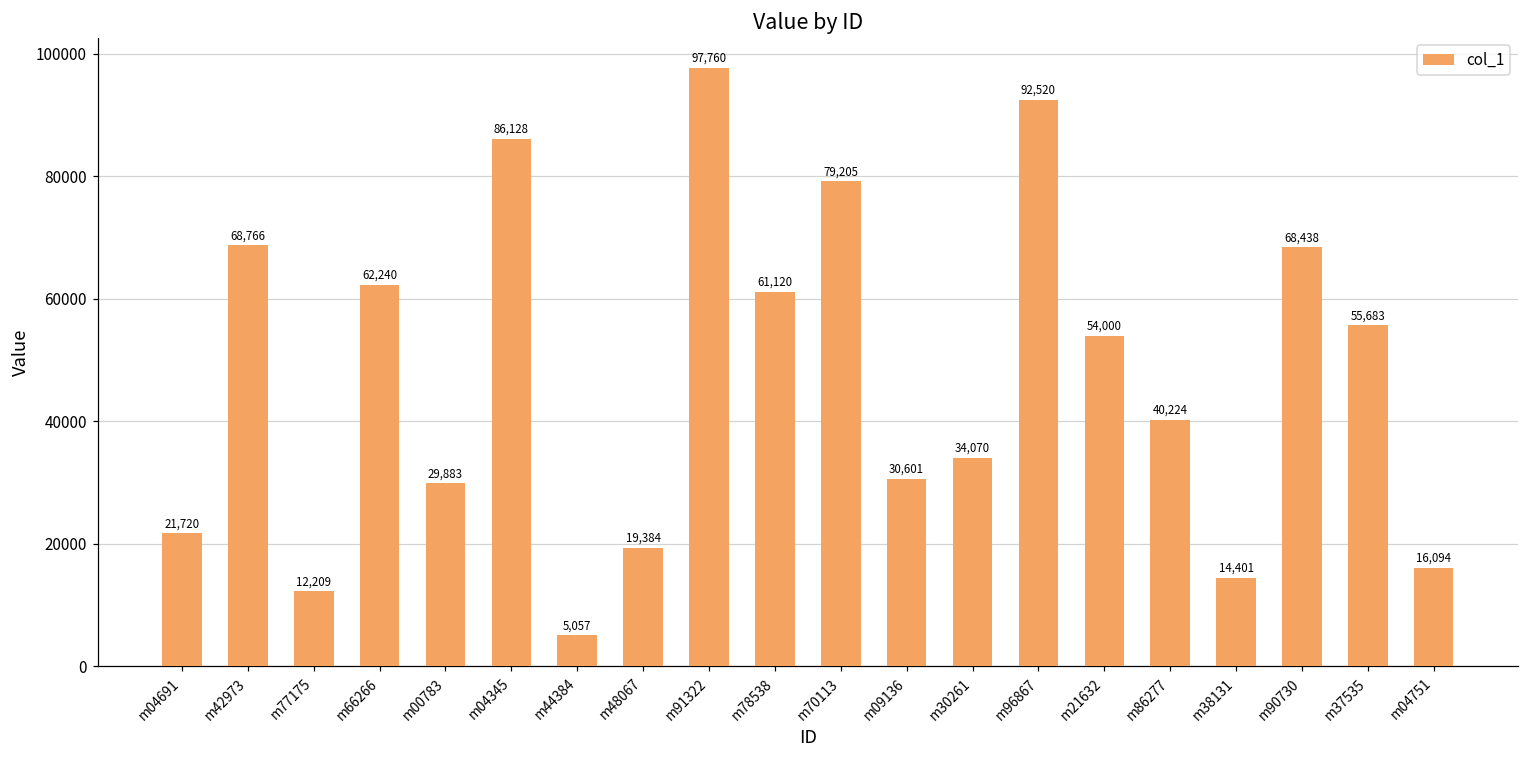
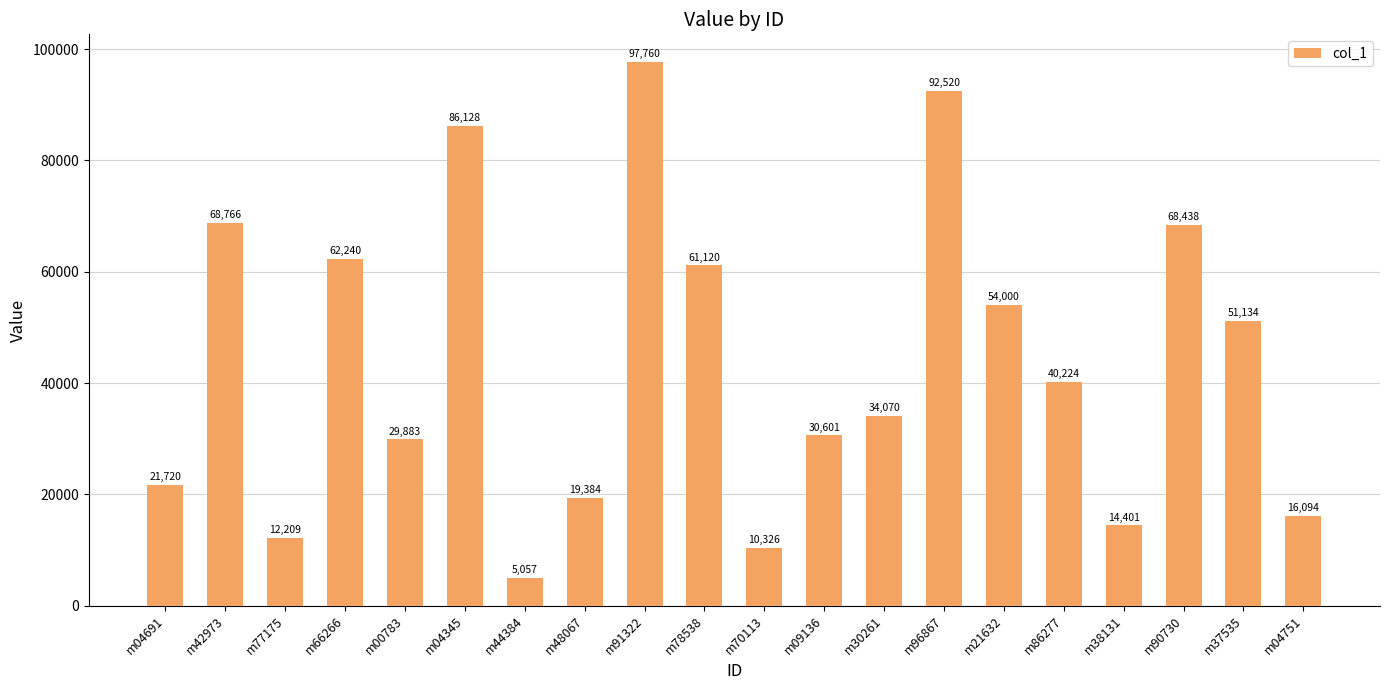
m70113: 79,205 -> 10,326
m37535: 55,683 -> 51,134
